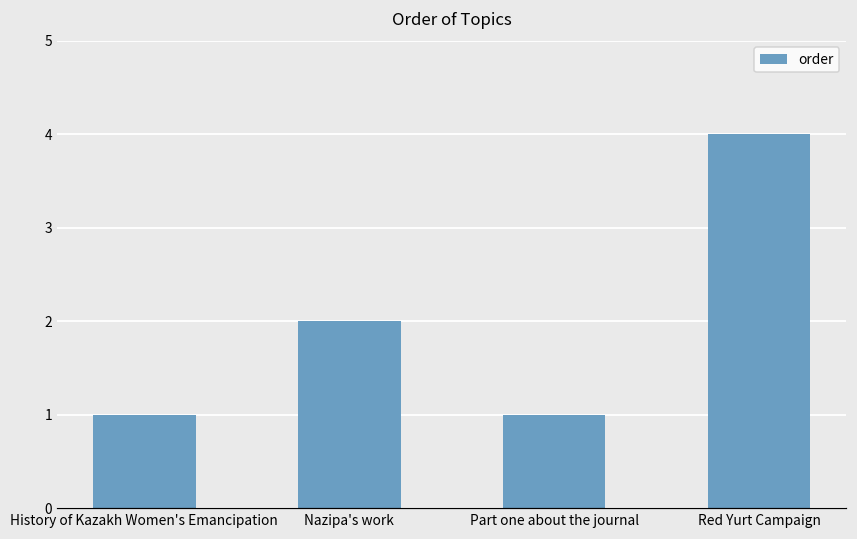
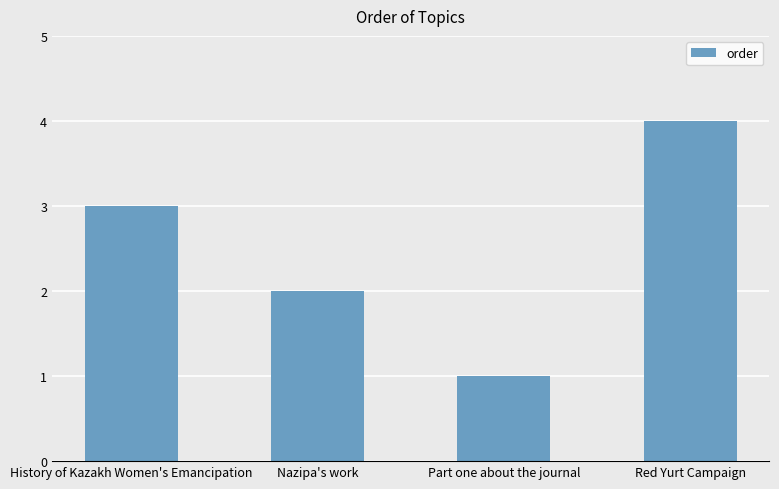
History of Kazakh Women's Emancipation: 1 -> 3
